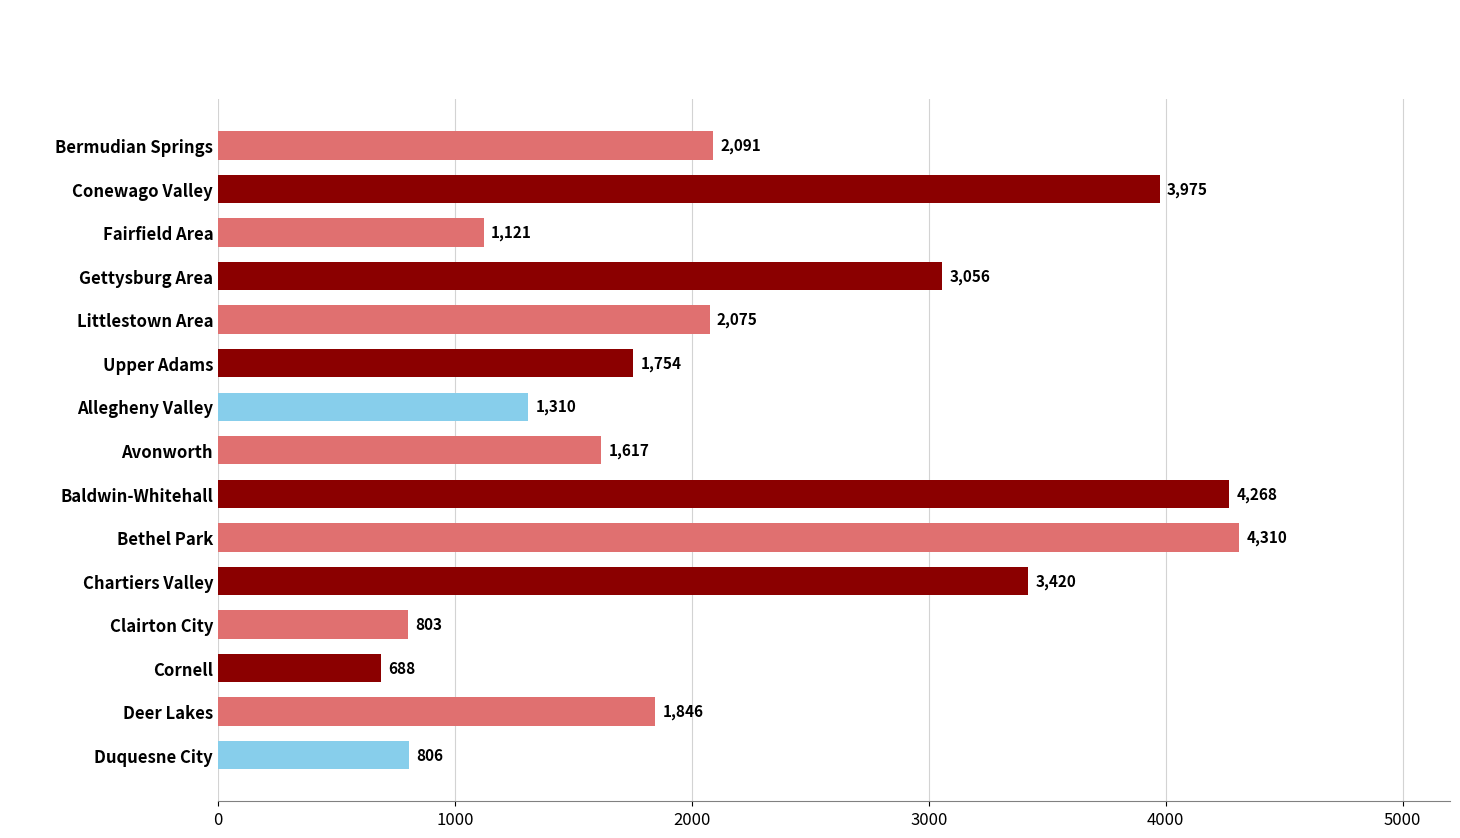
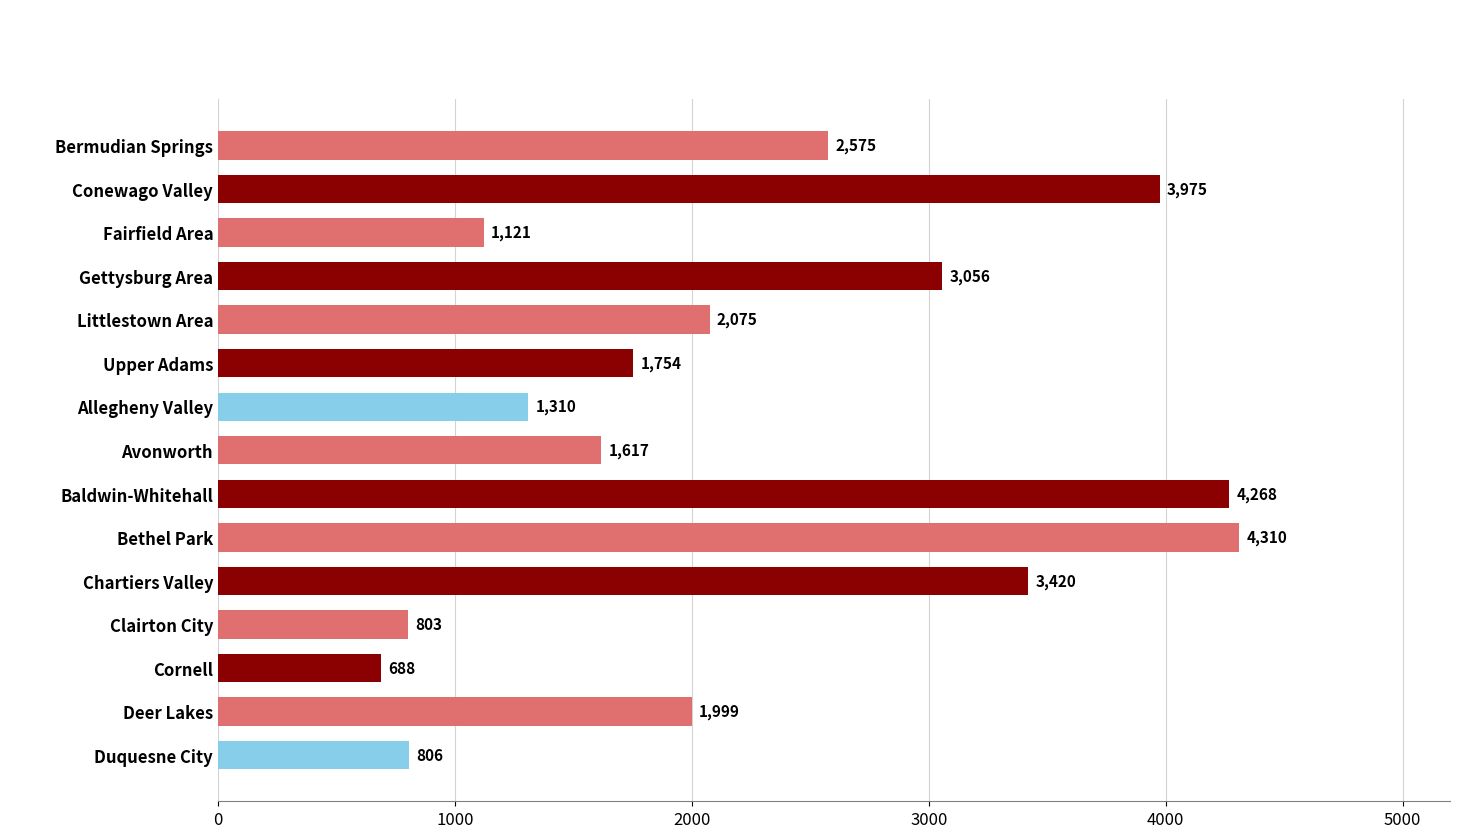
Bermudian Springs: 2,091 -> 2,575
Deer Lakes: 1,846 -> 1,999
